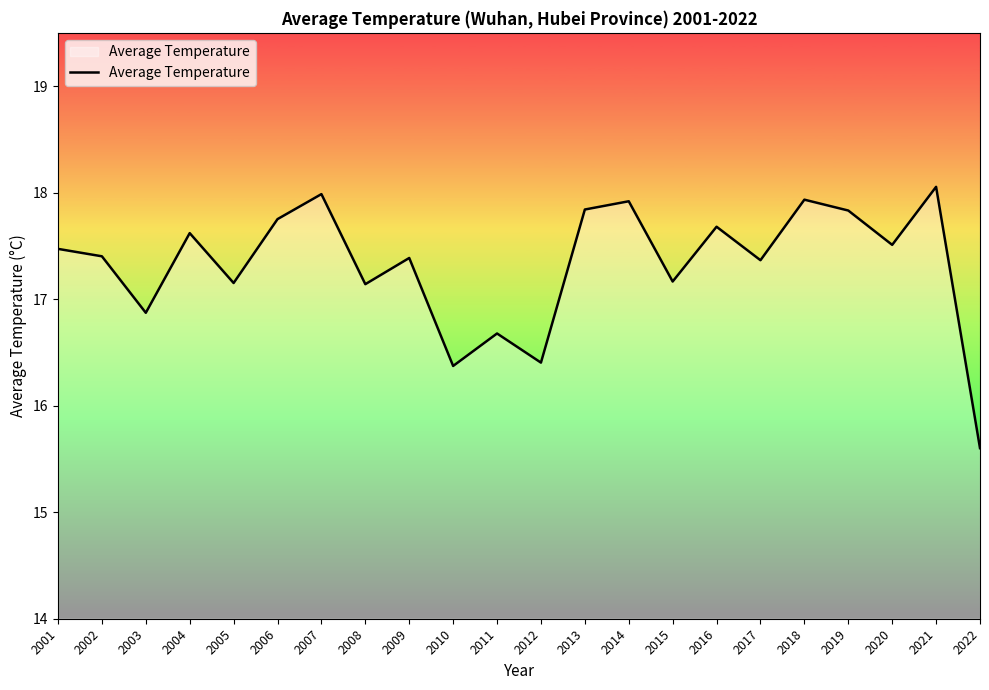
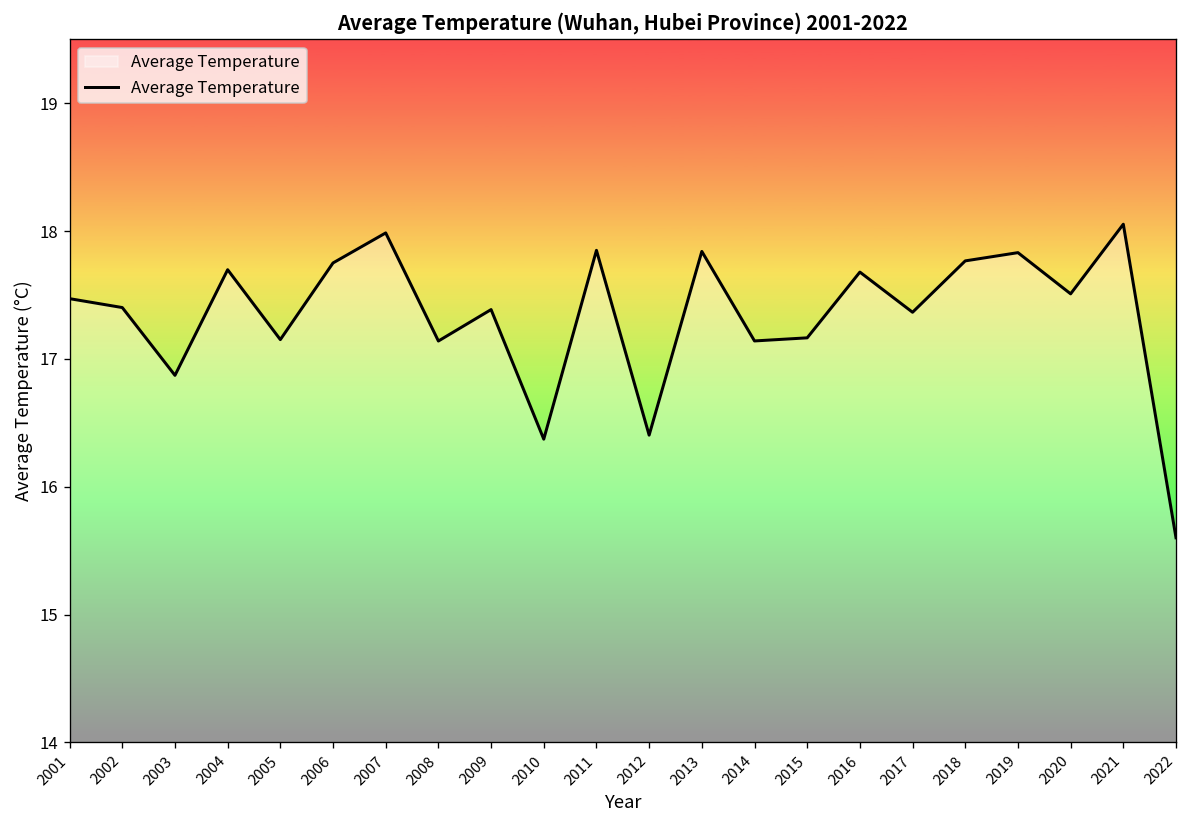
2004: 17.62 -> 17.70
2011: 16.68 -> 17.85
2014: 17.92 -> 17.14
2018: 17.93 -> 17.77
